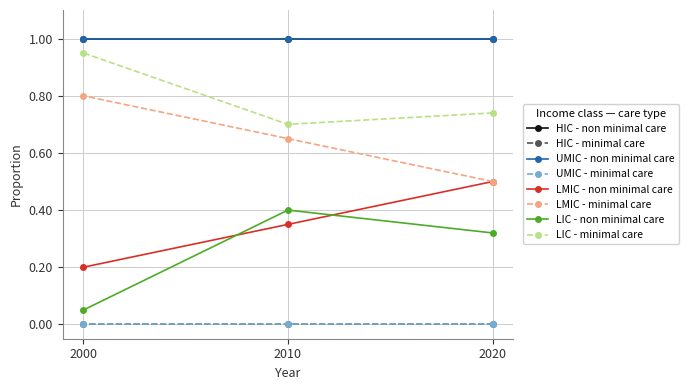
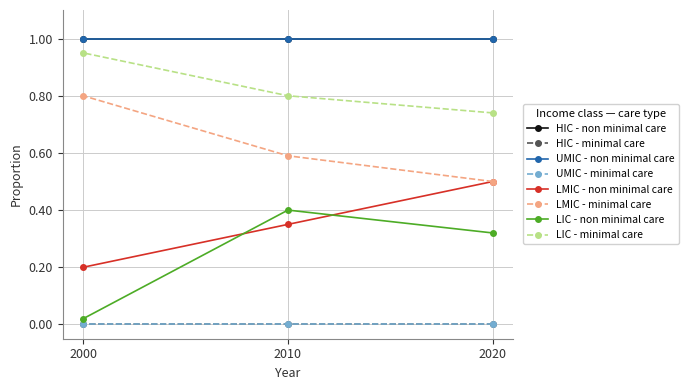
LIC - non minimal care, 2000: 0.05 -> 0.02
LMIC - minimal care, 2010: 0.65 -> 0.59
LIC - minimal care, 2010: 0.7 -> 0.8
